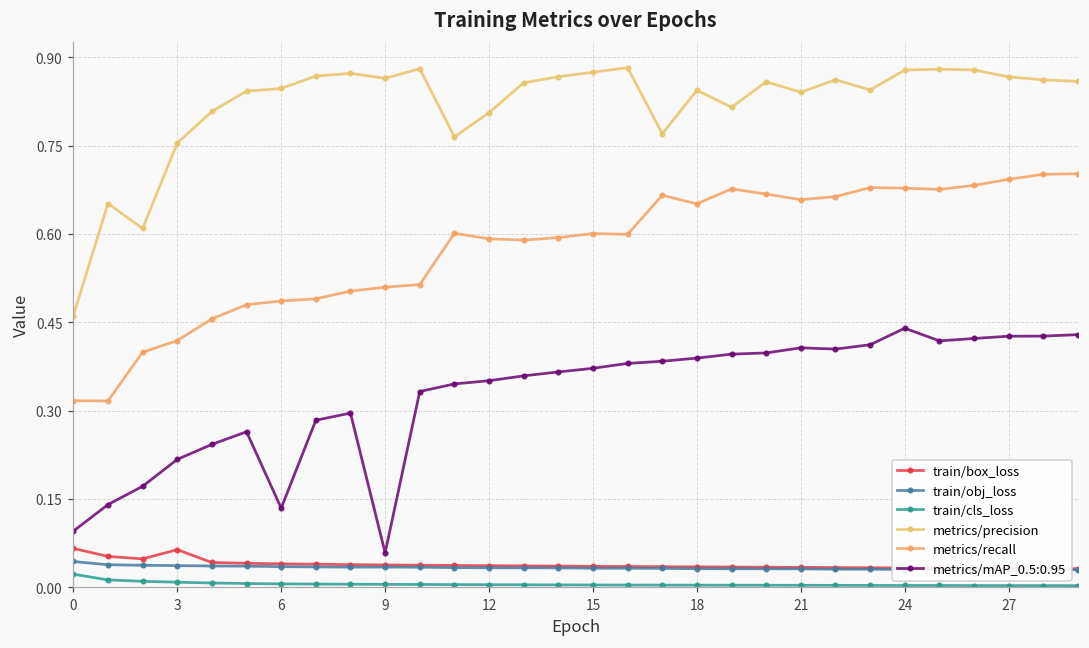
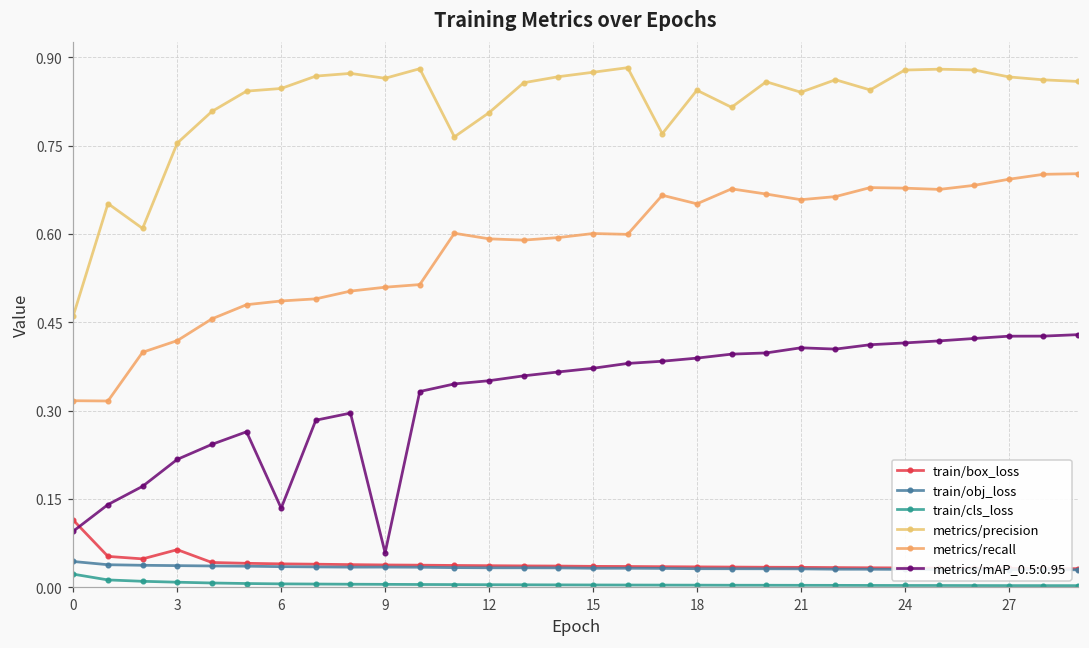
train/box_loss, 0: 0.07 -> 0.11
metrics/mAP_0.5:0.95, 24: 0.44 -> 0.41
